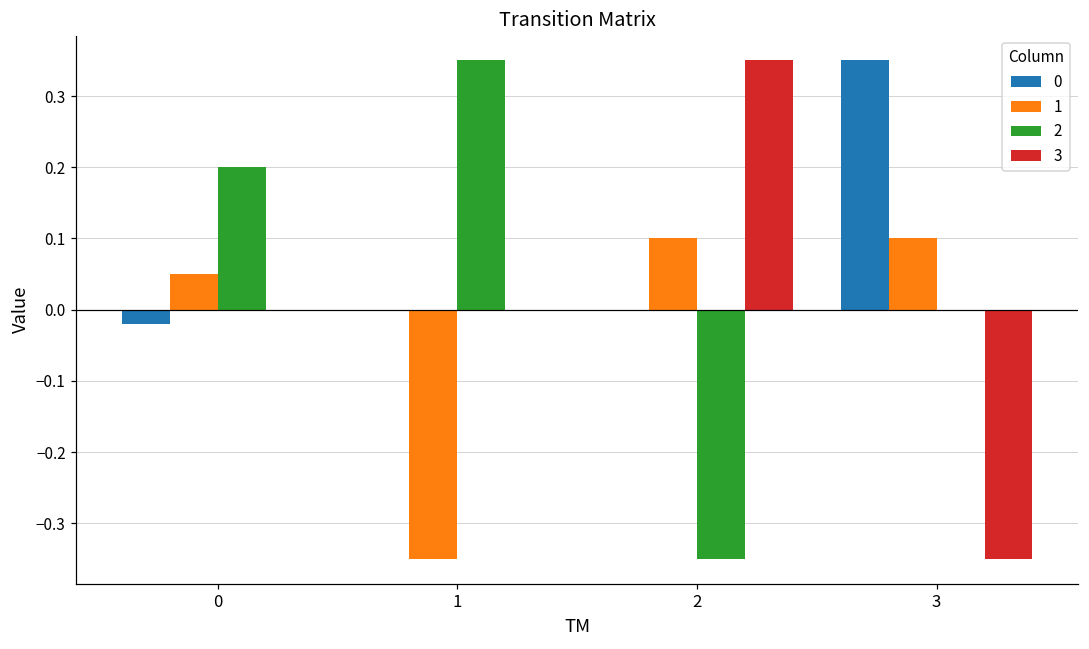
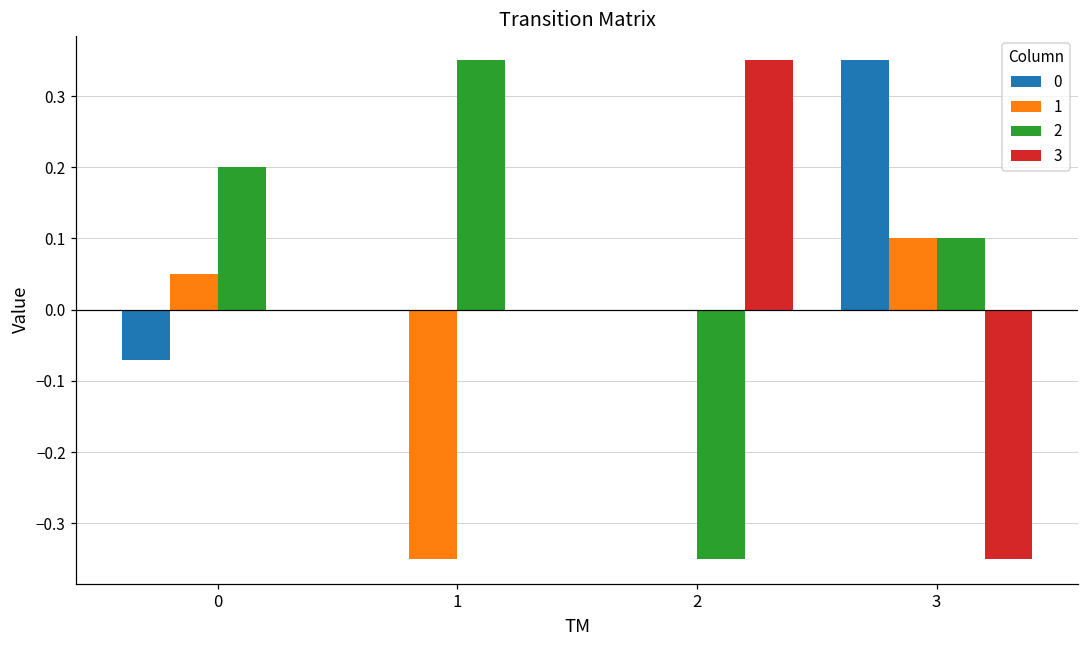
0, 0: -0.02 -> -0.07
1, 2: 0.1 -> 0.0
2, 3: 0.0 -> 0.1
